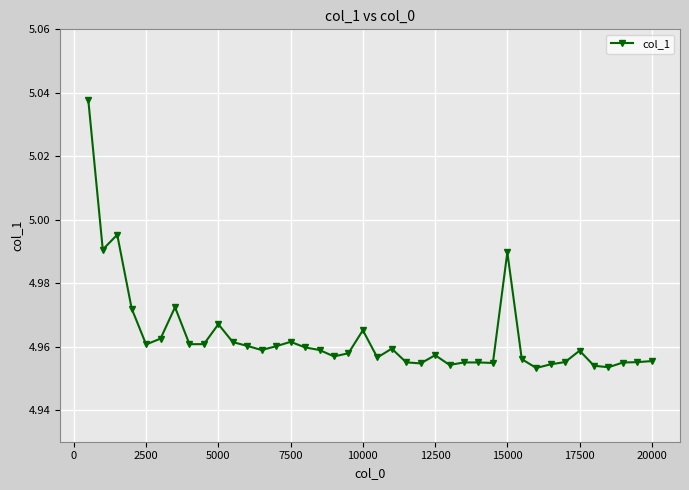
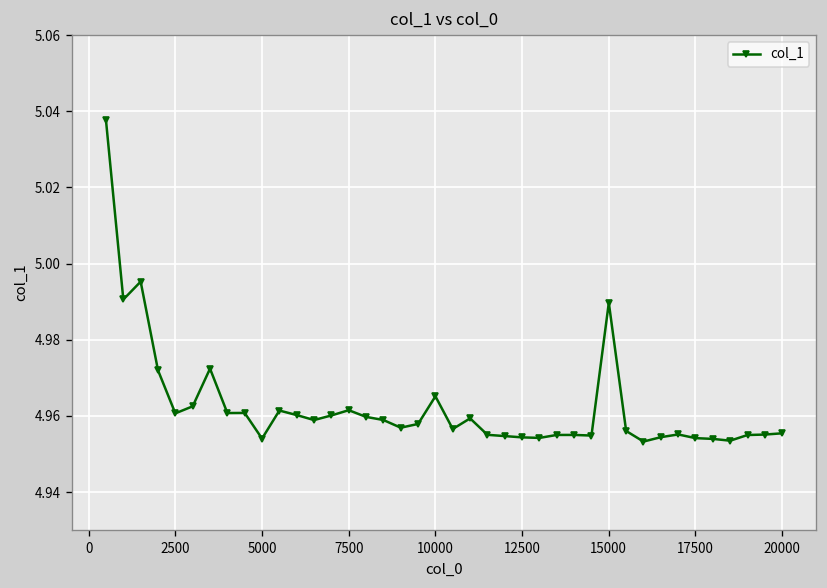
5000: 4.967 -> 4.954
12500: 4.957 -> 4.954
17500: 4.959 -> 4.954
